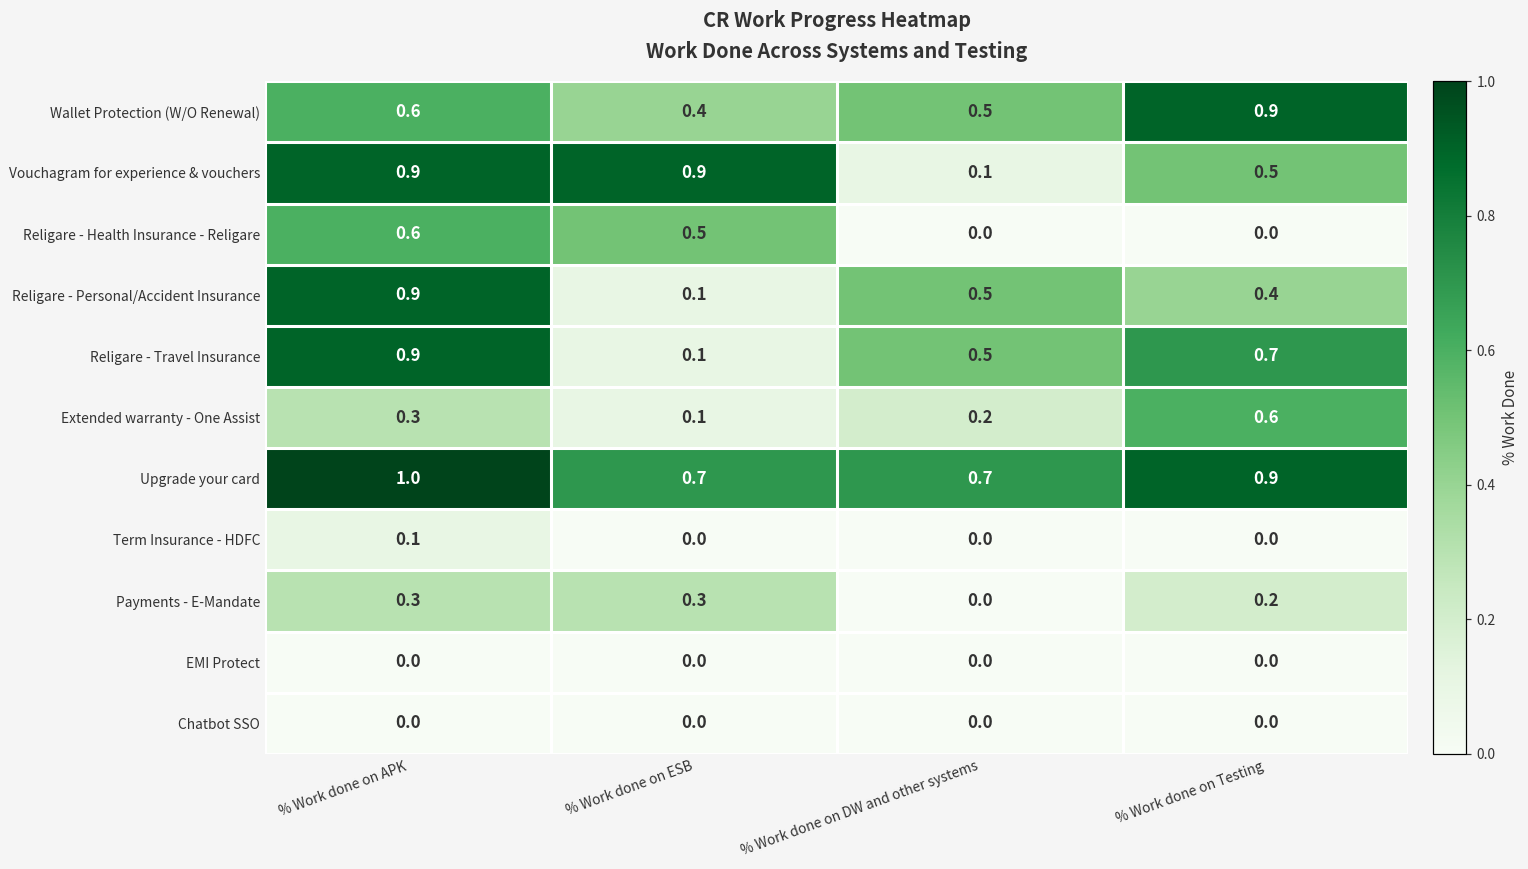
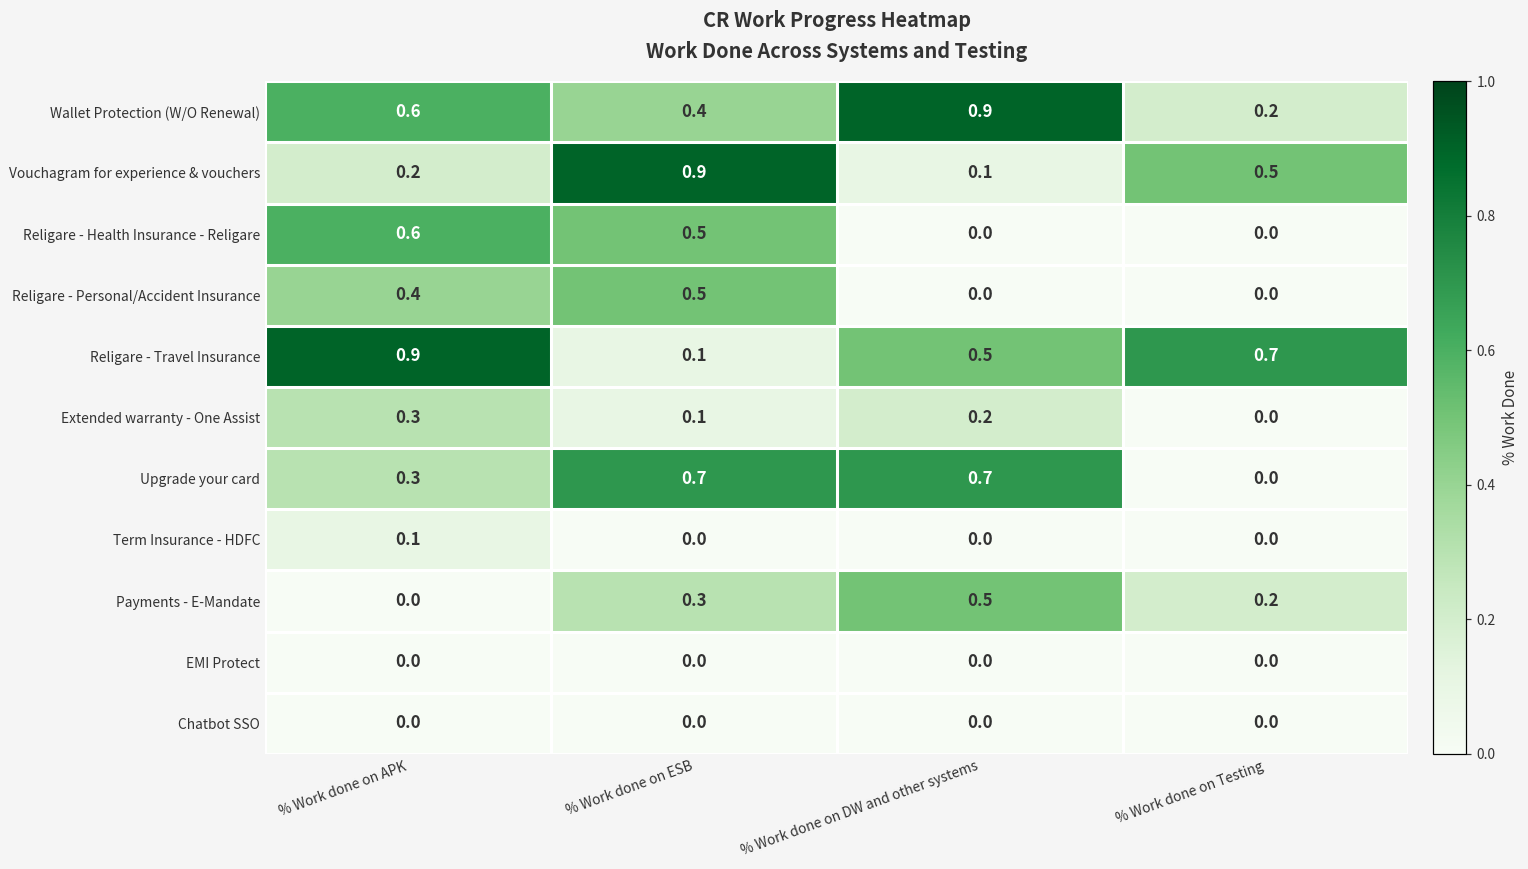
Wallet Protection (W/O Renewal), % Work done on DW and other systems: 0.5 -> 0.9
Wallet Protection (W/O Renewal), % Work done on Testing: 0.9 -> 0.2
Vouchagram for experience & vouchers, % Work done on APK: 0.9 -> 0.2
Religare - Personal/Accident Insurance, % Work done on APK: 0.9 -> 0.4
Religare - Personal/Accident Insurance, % Work done on ESB: 0.1 -> 0.5
Religare - Personal/Accident Insurance, % Work done on DW and other systems: 0.5 -> 0.0
Religare - Personal/Accident Insurance, % Work done on Testing: 0.4 -> 0.0
Extended warranty - One Assist, % Work done on Testing: 0.6 -> 0.0
Upgrade your card, % Work done on APK: 1.0 -> 0.3
Upgrade your card, % Work done on Testing: 0.9 -> 0.0
Payments - E-Mandate, % Work done on APK: 0.3 -> 0.0
Payments - E-Mandate, % Work done on DW and other systems: 0.0 -> 0.5
